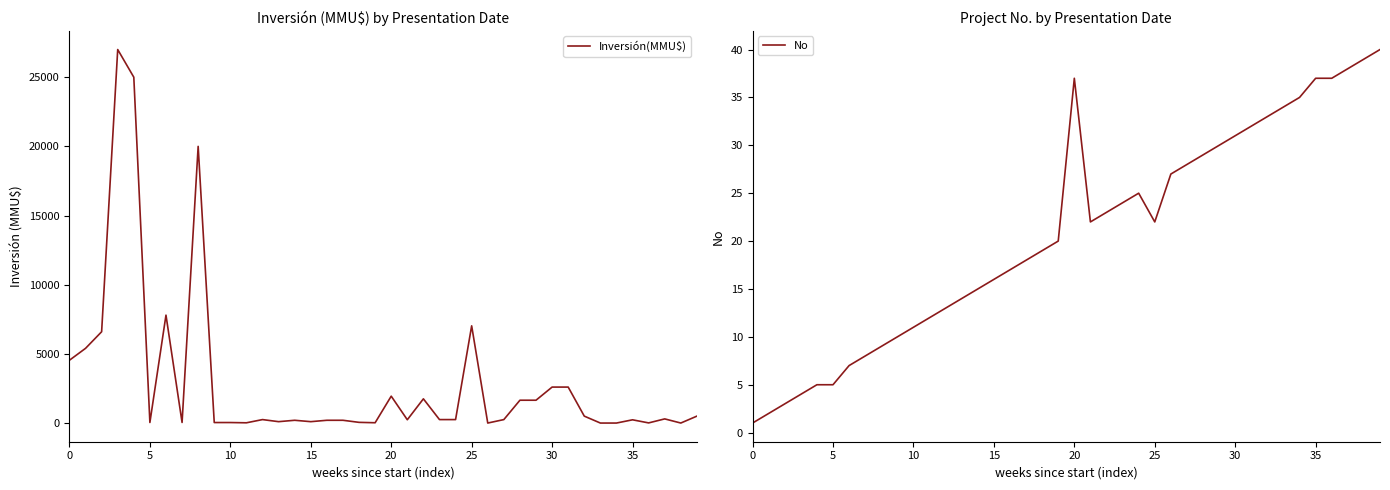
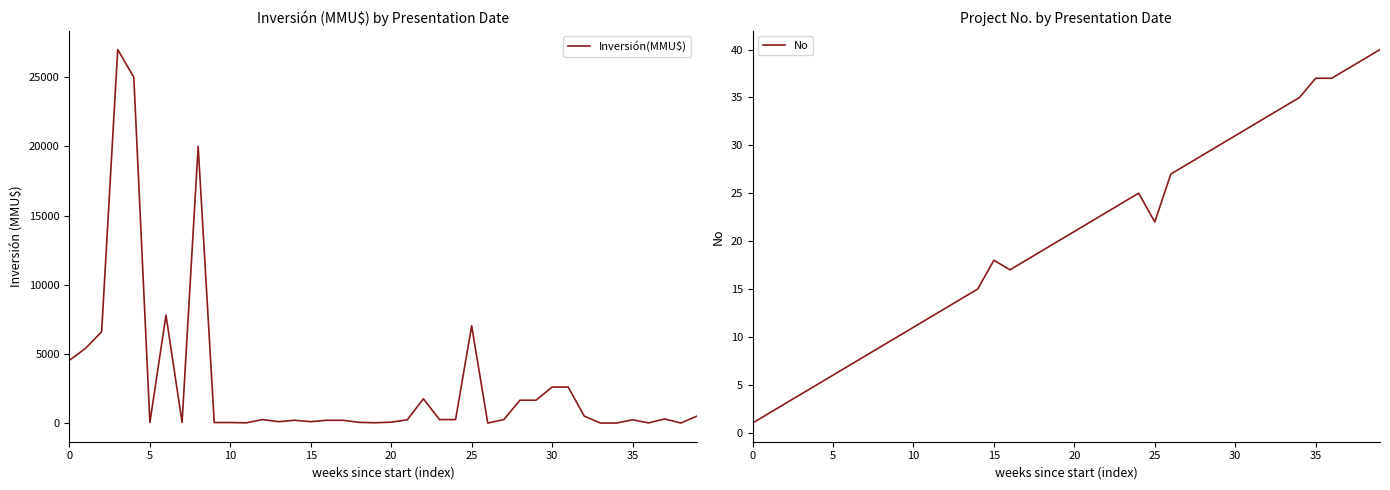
Inversión (MMU$) by Presentation Date, 20: 1900 -> 100
Project No. by Presentation Date, 5: 5 -> 6
Project No. by Presentation Date, 15: 16 -> 18
Project No. by Presentation Date, 20: 37 -> 21
